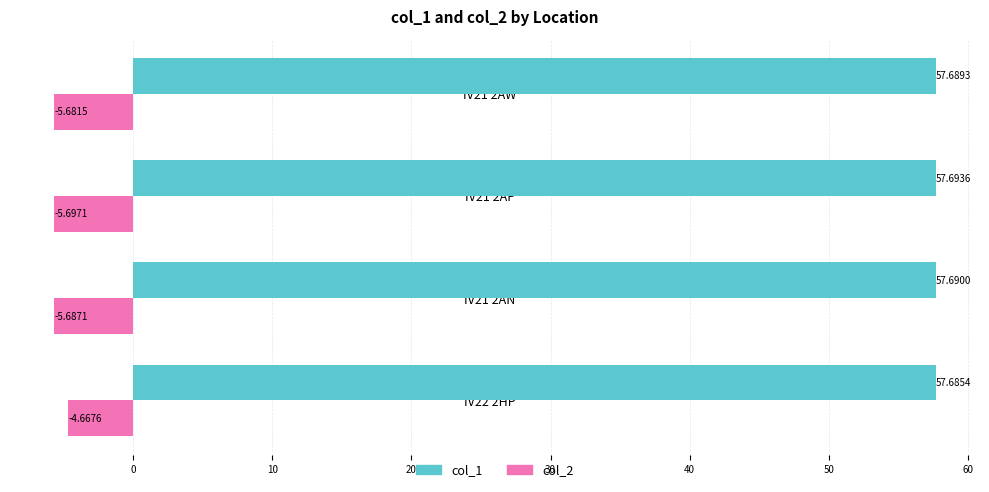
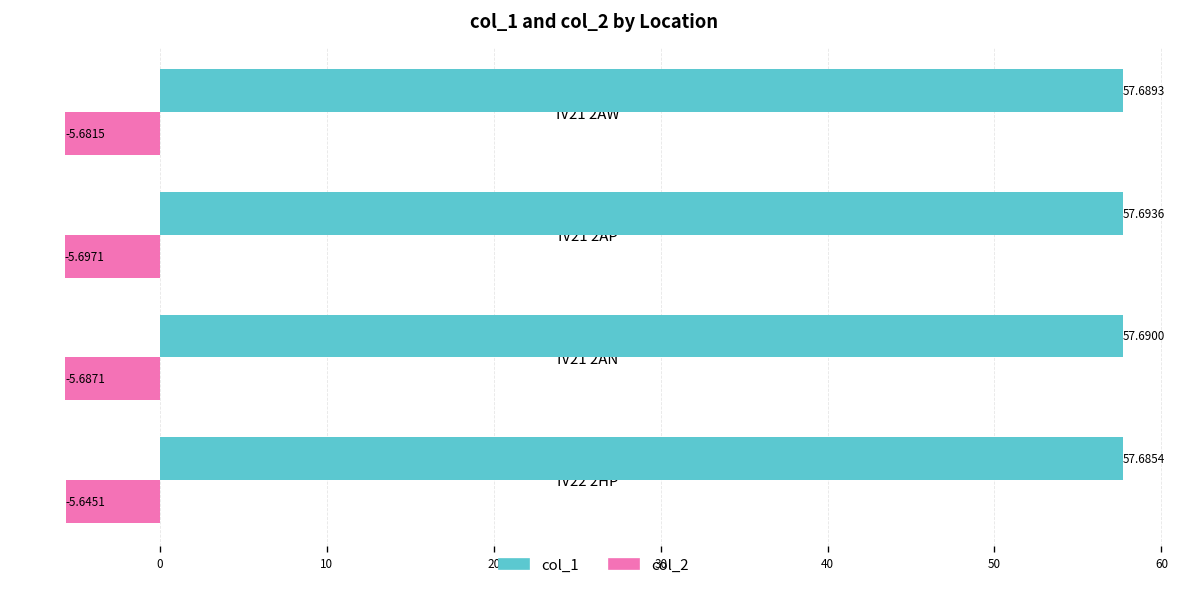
col_2, IV22 2HP: -4.6676 -> -5.6451
